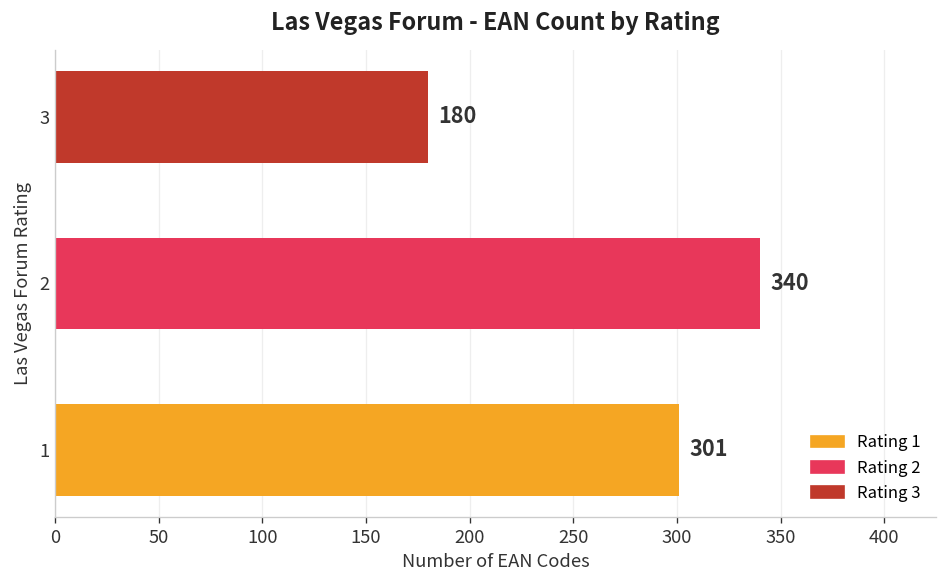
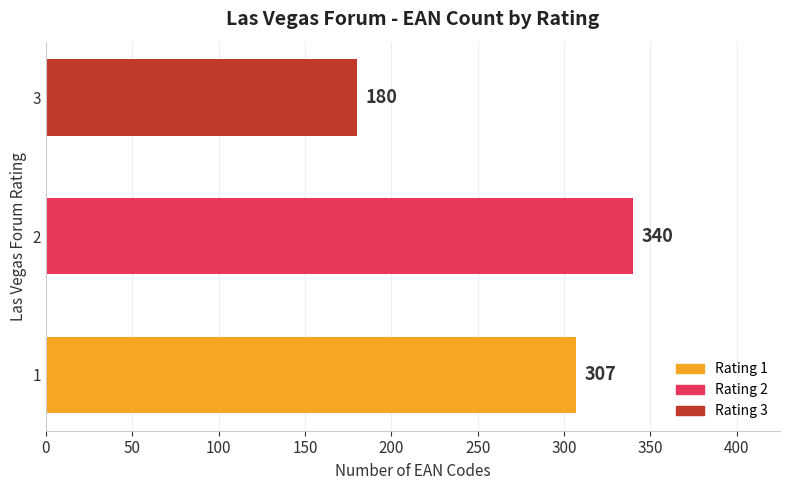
1: 301 -> 307
